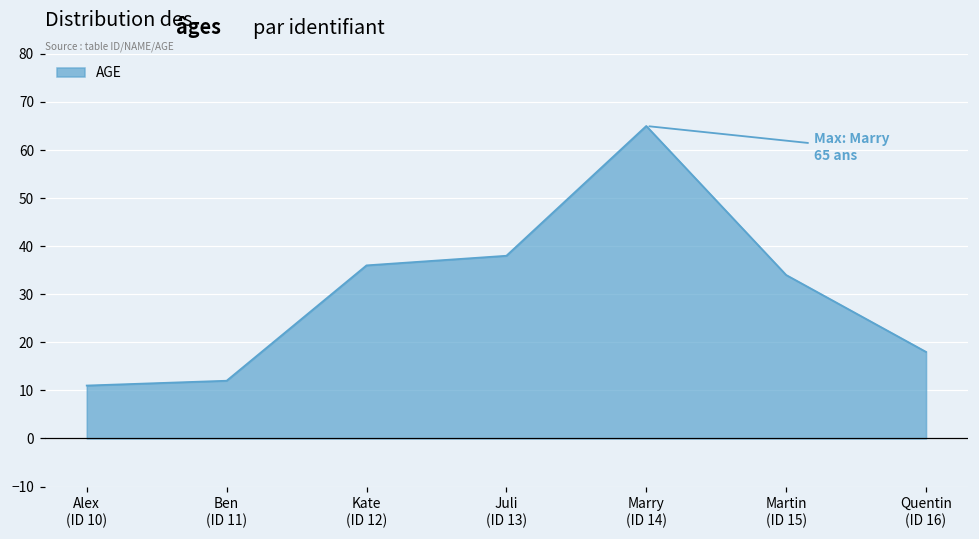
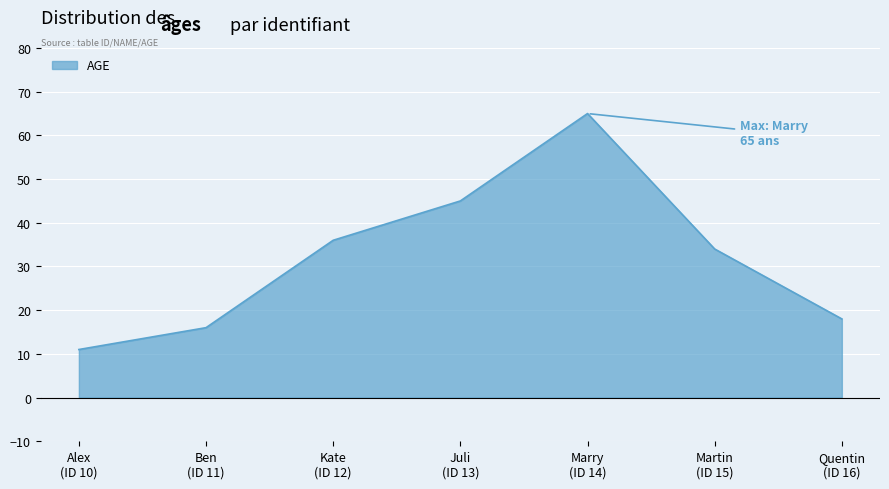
Ben (ID 11): 12 -> 16
Juli (ID 13): 38 -> 45
